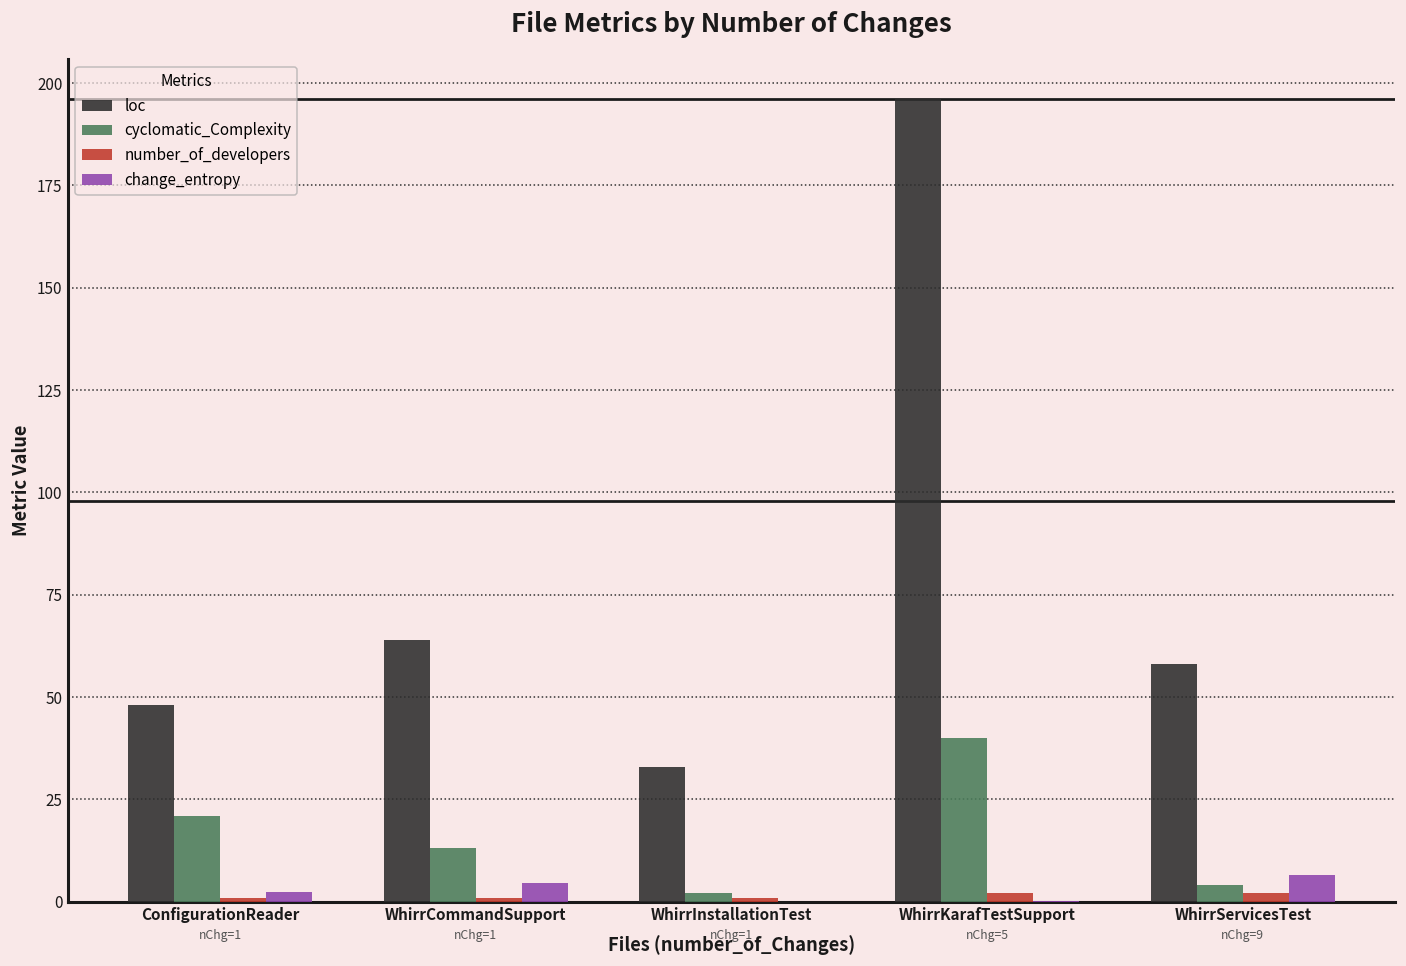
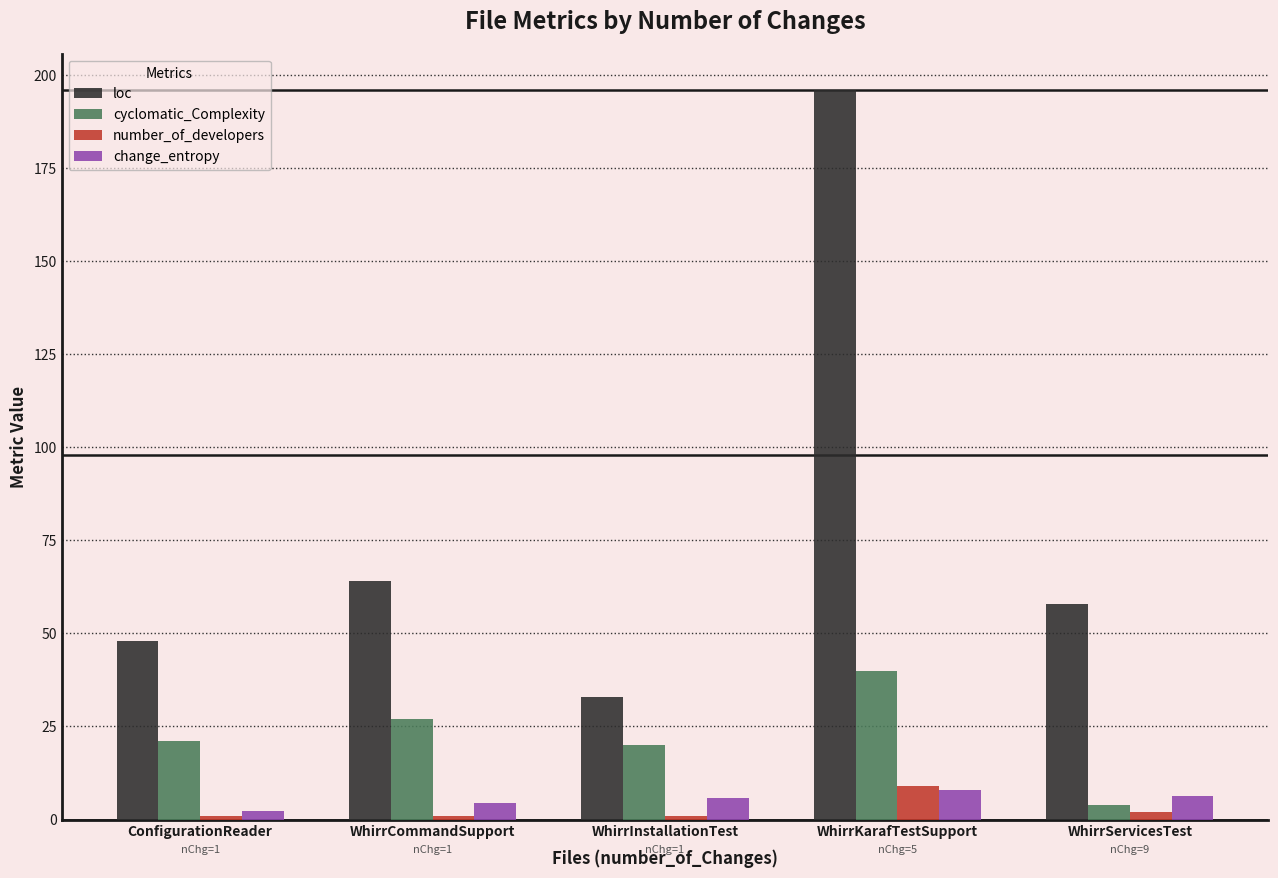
cyclomatic_Complexity, WhirrCommandSupport: 13 -> 27
cyclomatic_Complexity, WhirrInstallationTest: 2 -> 20
change_entropy, WhirrInstallationTest: 0 -> 6
number_of_developers, WhirrKarafTestSupport: 2 -> 9
change_entropy, WhirrKarafTestSupport: 0 -> 8
